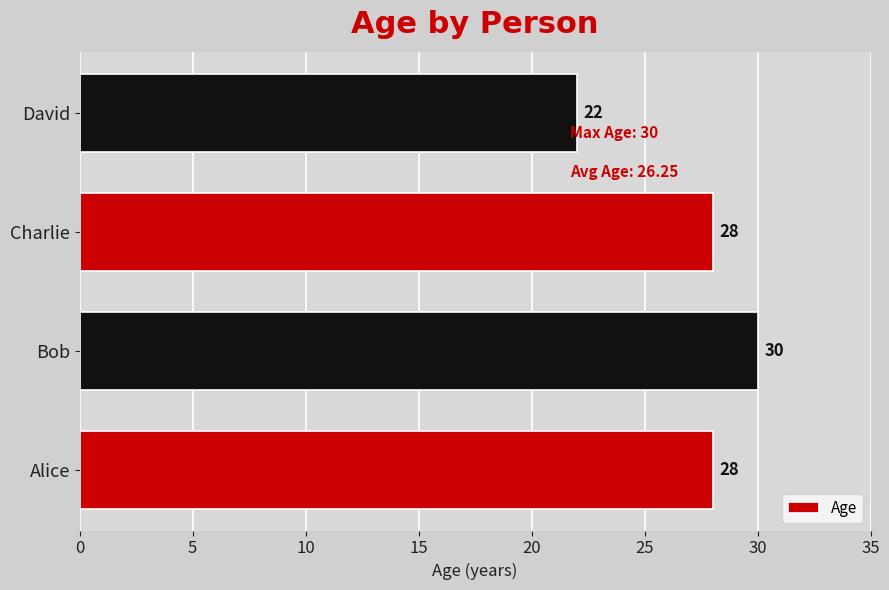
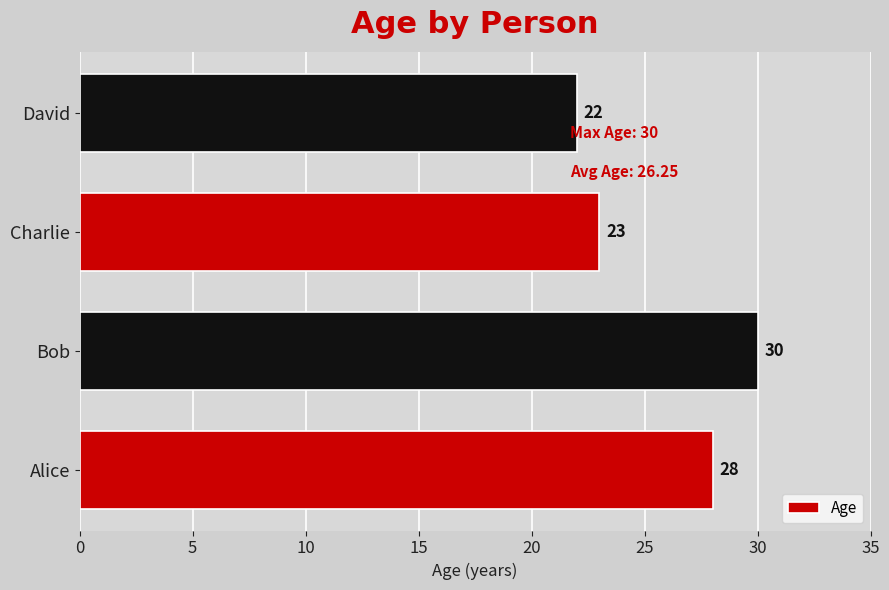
Charlie: 28 -> 23
